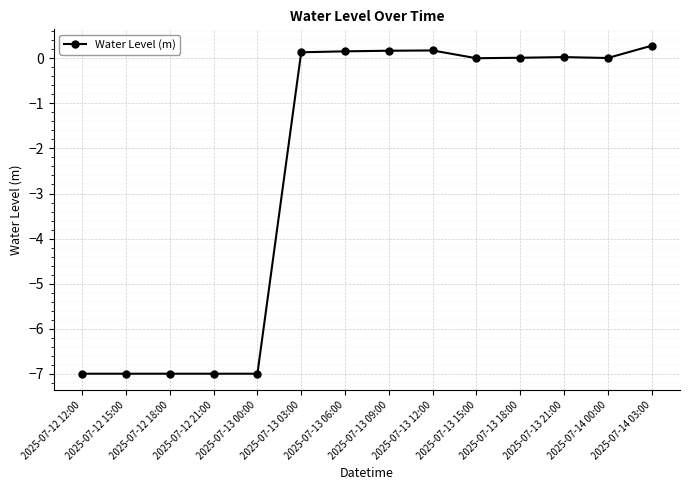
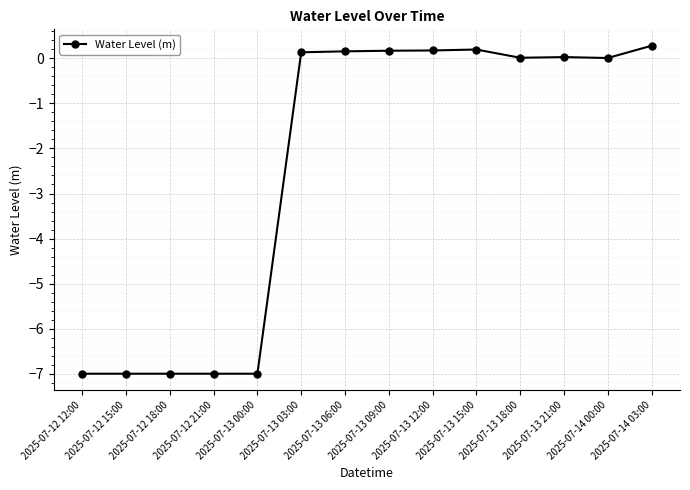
2025-07-13 15:00: 0.0 -> 0.2
